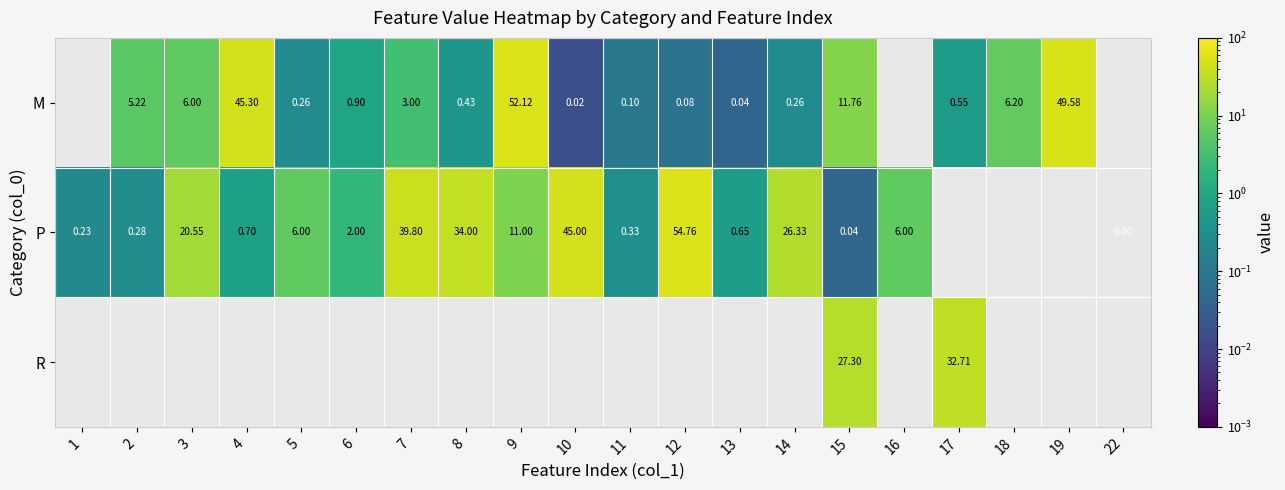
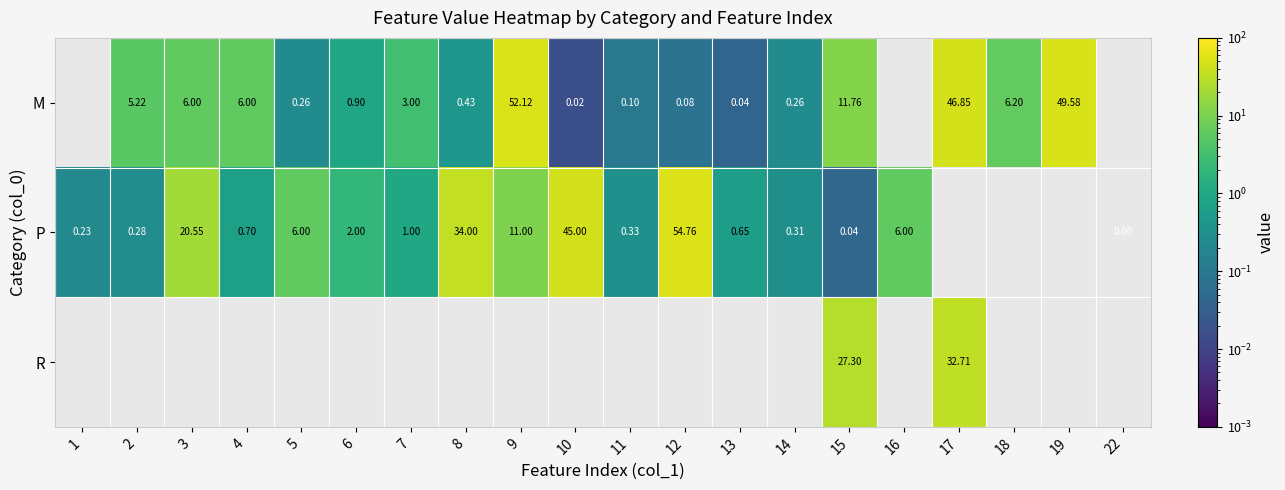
M, 4: 45.30 -> 6.00
M, 17: 0.55 -> 46.85
P, 7: 39.80 -> 1.00
P, 14: 26.33 -> 0.31
